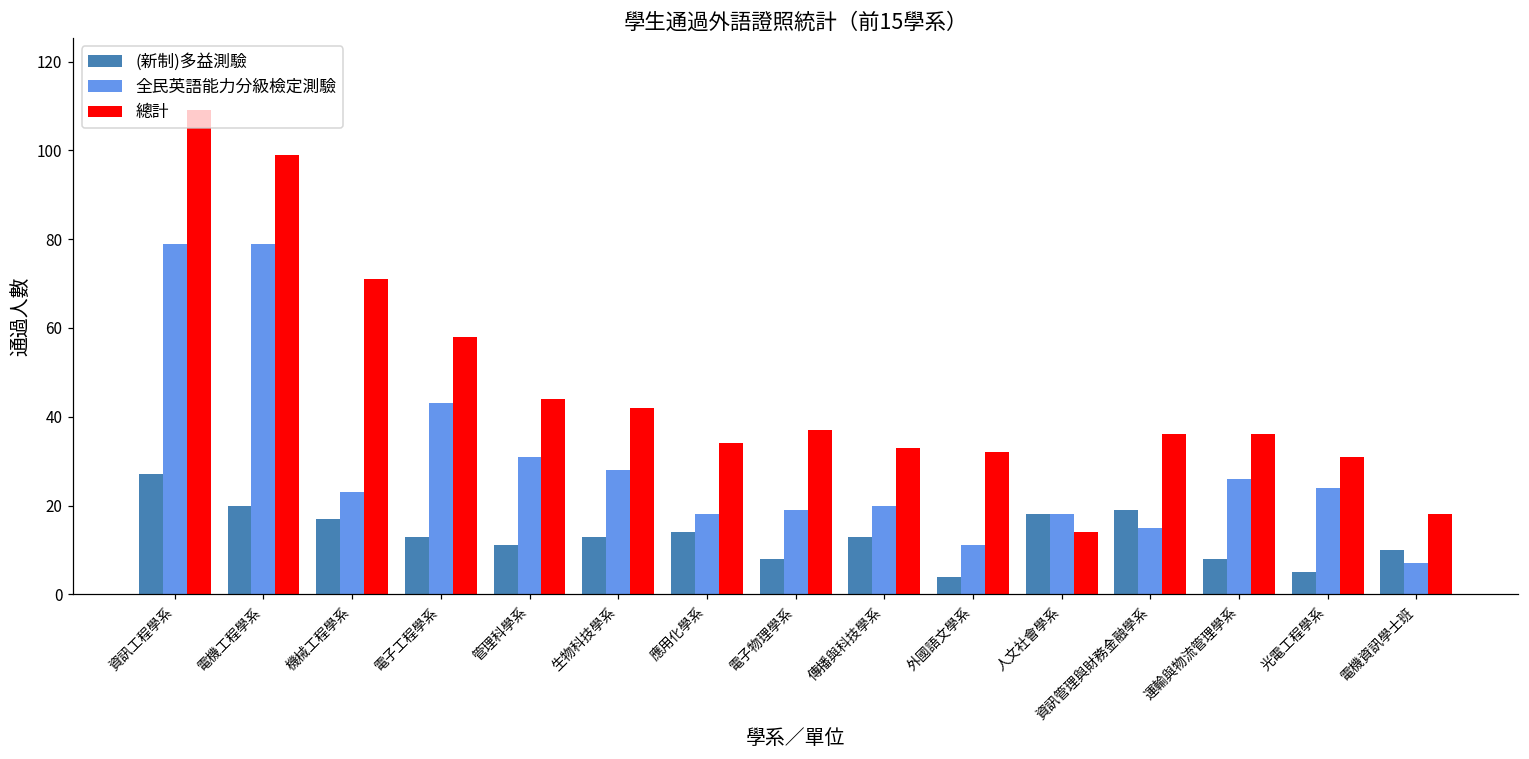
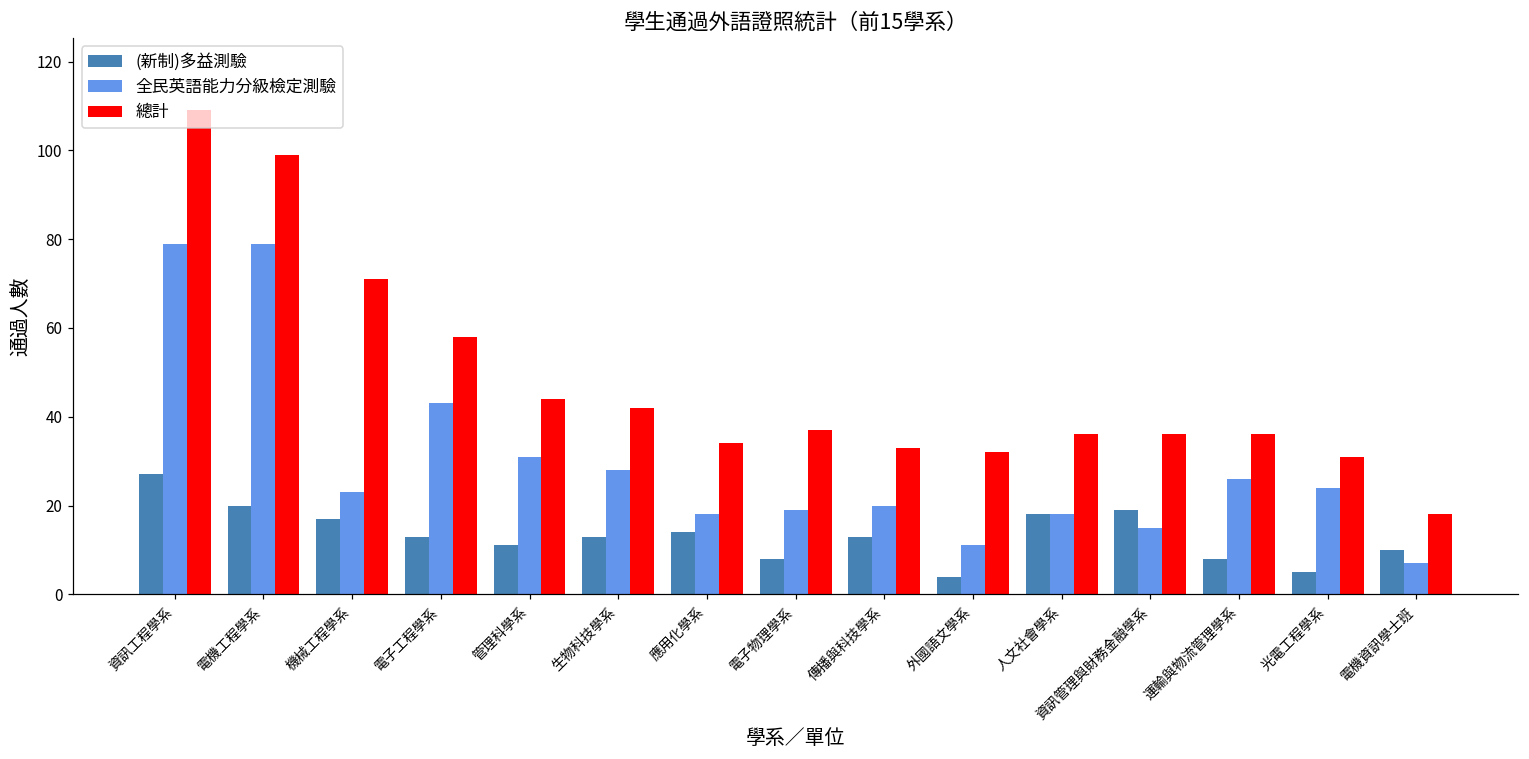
總計, 人文社會學系: 14 -> 36
